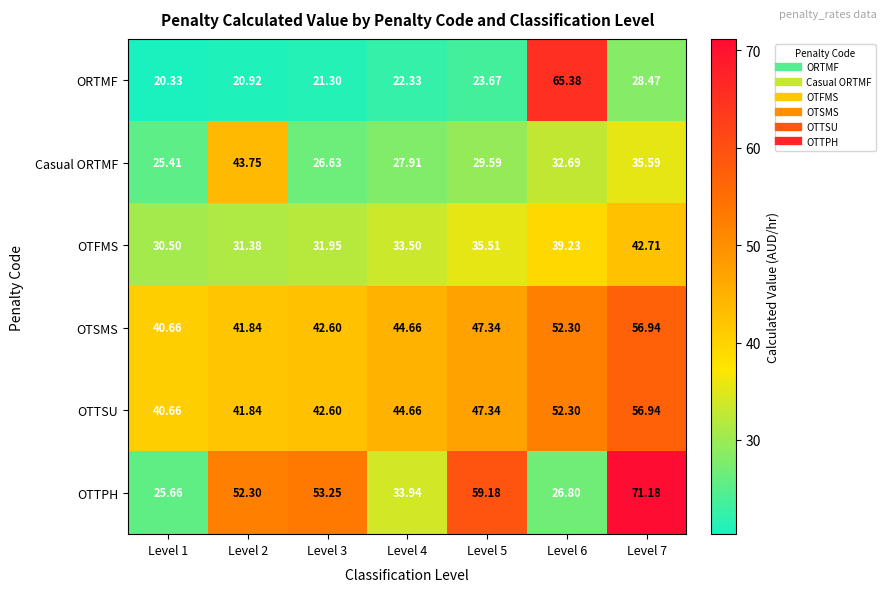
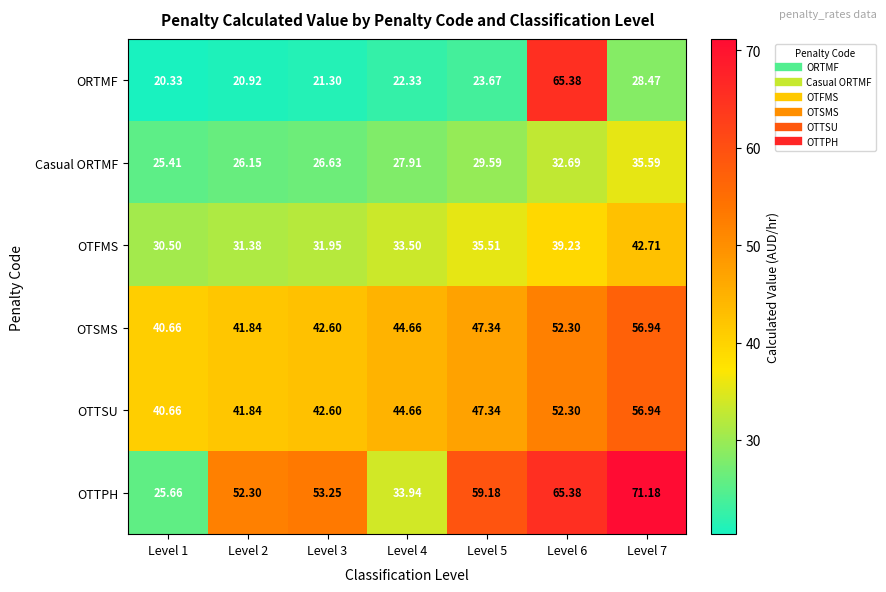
Casual ORTMF, Level 2: 43.75 -> 26.15
OTTPH, Level 6: 26.80 -> 65.38
